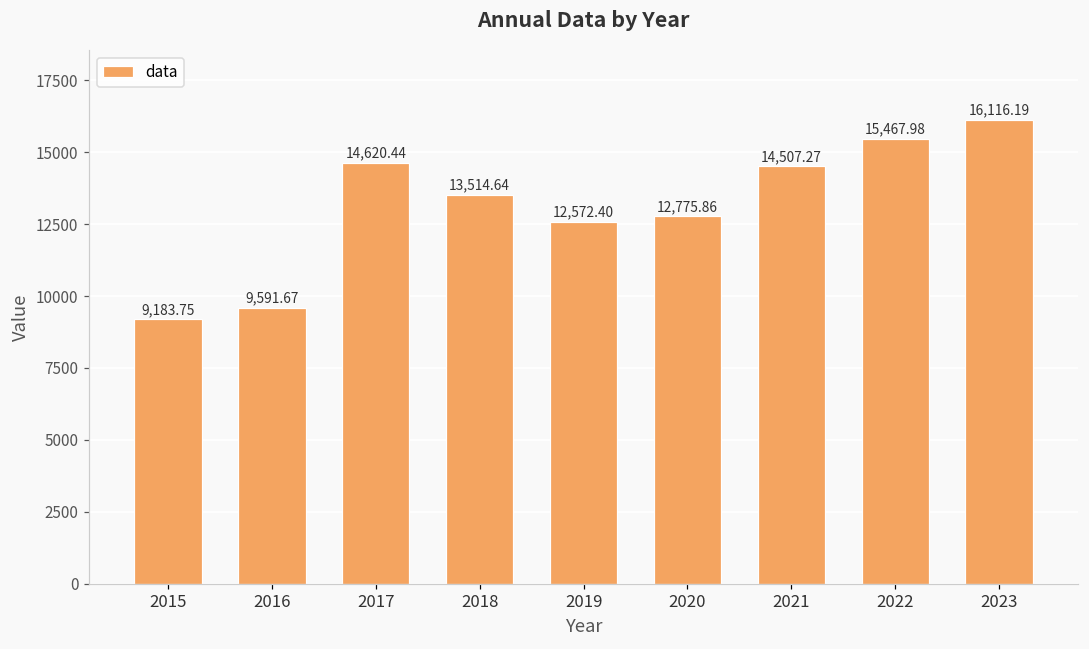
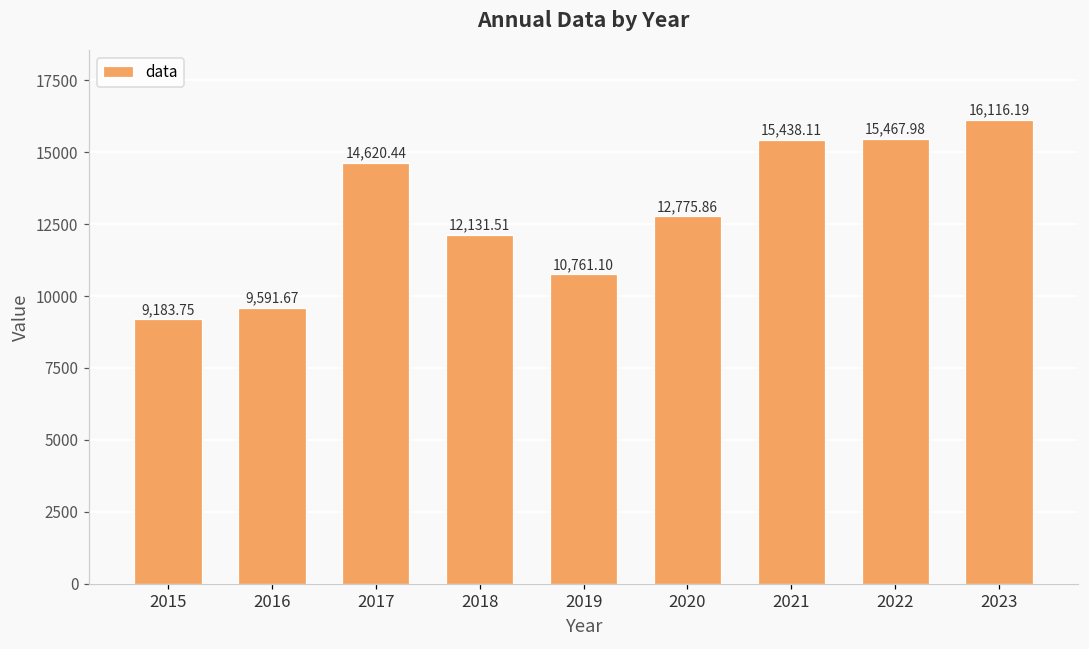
2018: 13,514.64 -> 12,131.51
2019: 12,572.40 -> 10,761.10
2021: 14,507.27 -> 15,438.11
